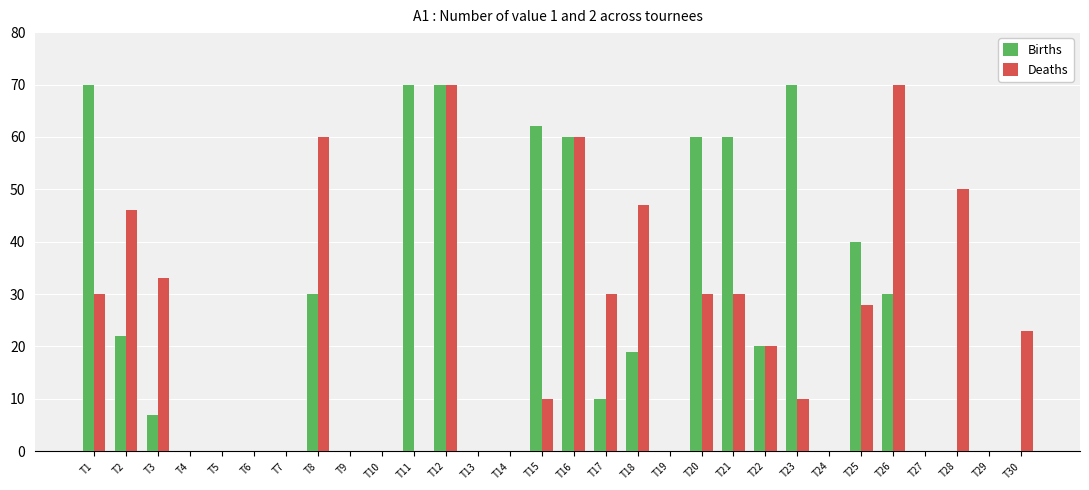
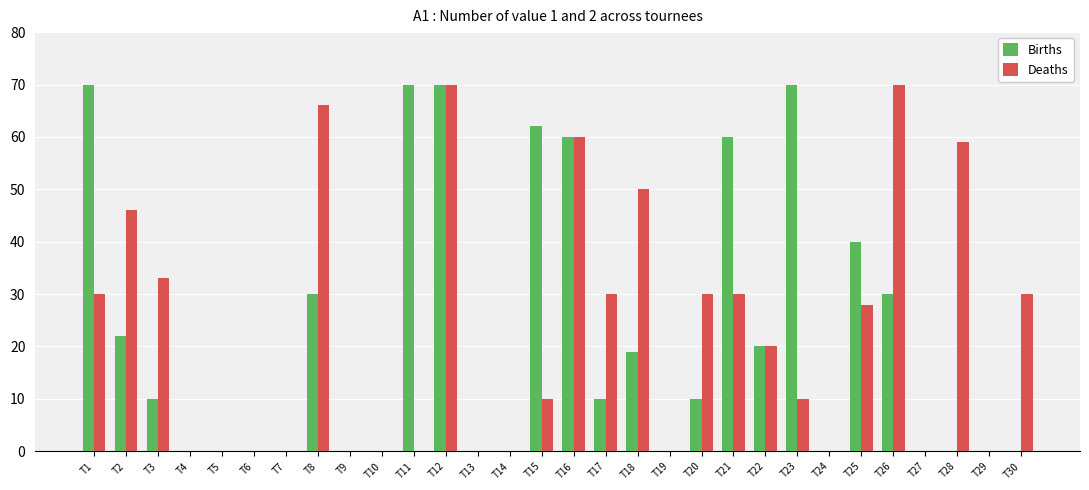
Births, T3: 7 -> 10
Deaths, T8: 60 -> 66
Deaths, T18: 47 -> 50
Births, T20: 60 -> 10
Deaths, T28: 50 -> 59
Deaths, T30: 23 -> 30
